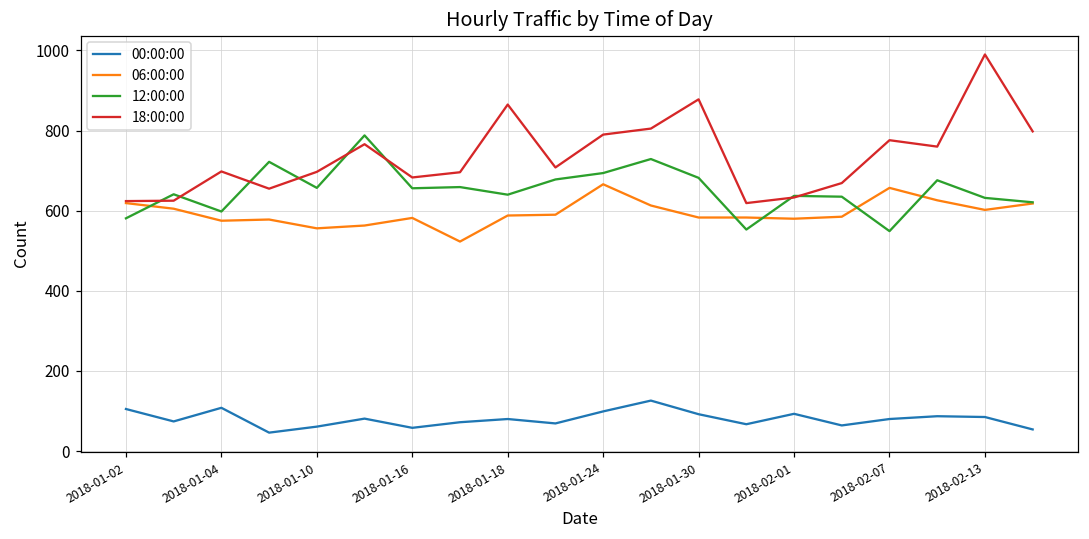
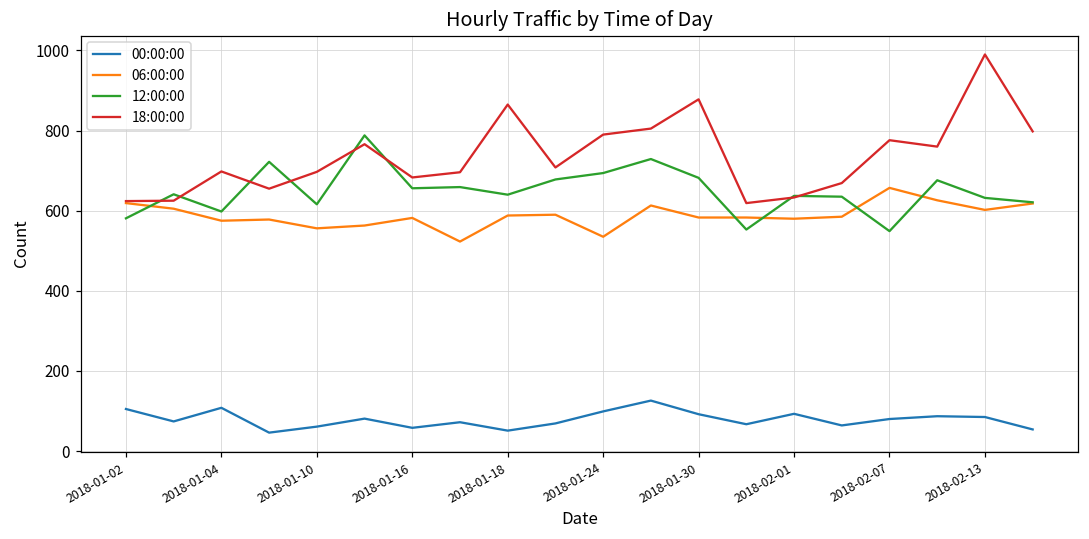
12:00:00, 2018-01-10: 660 -> 620
00:00:00, 2018-01-18: 80 -> 50
06:00:00, 2018-01-24: 670 -> 540
